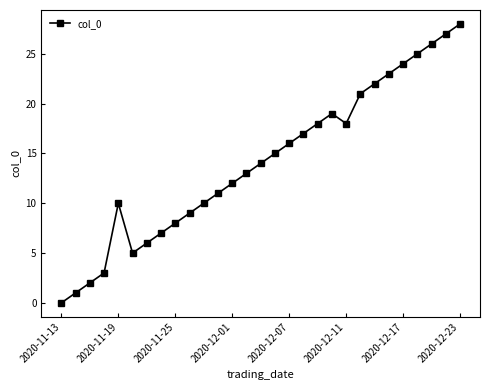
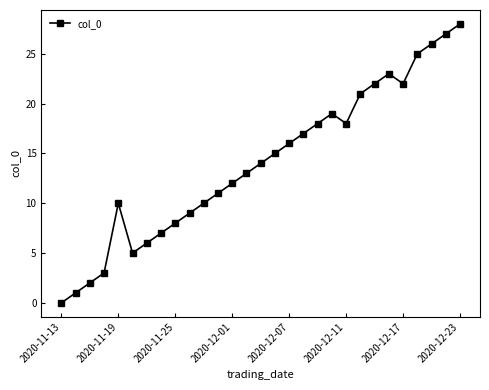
2020-12-17: 24 -> 22
